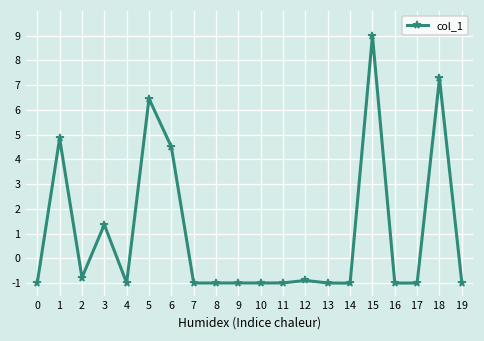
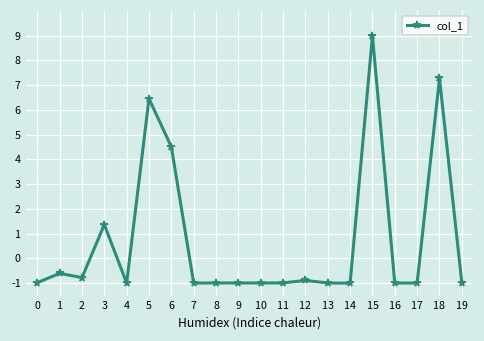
1: 4.9 -> -0.6
